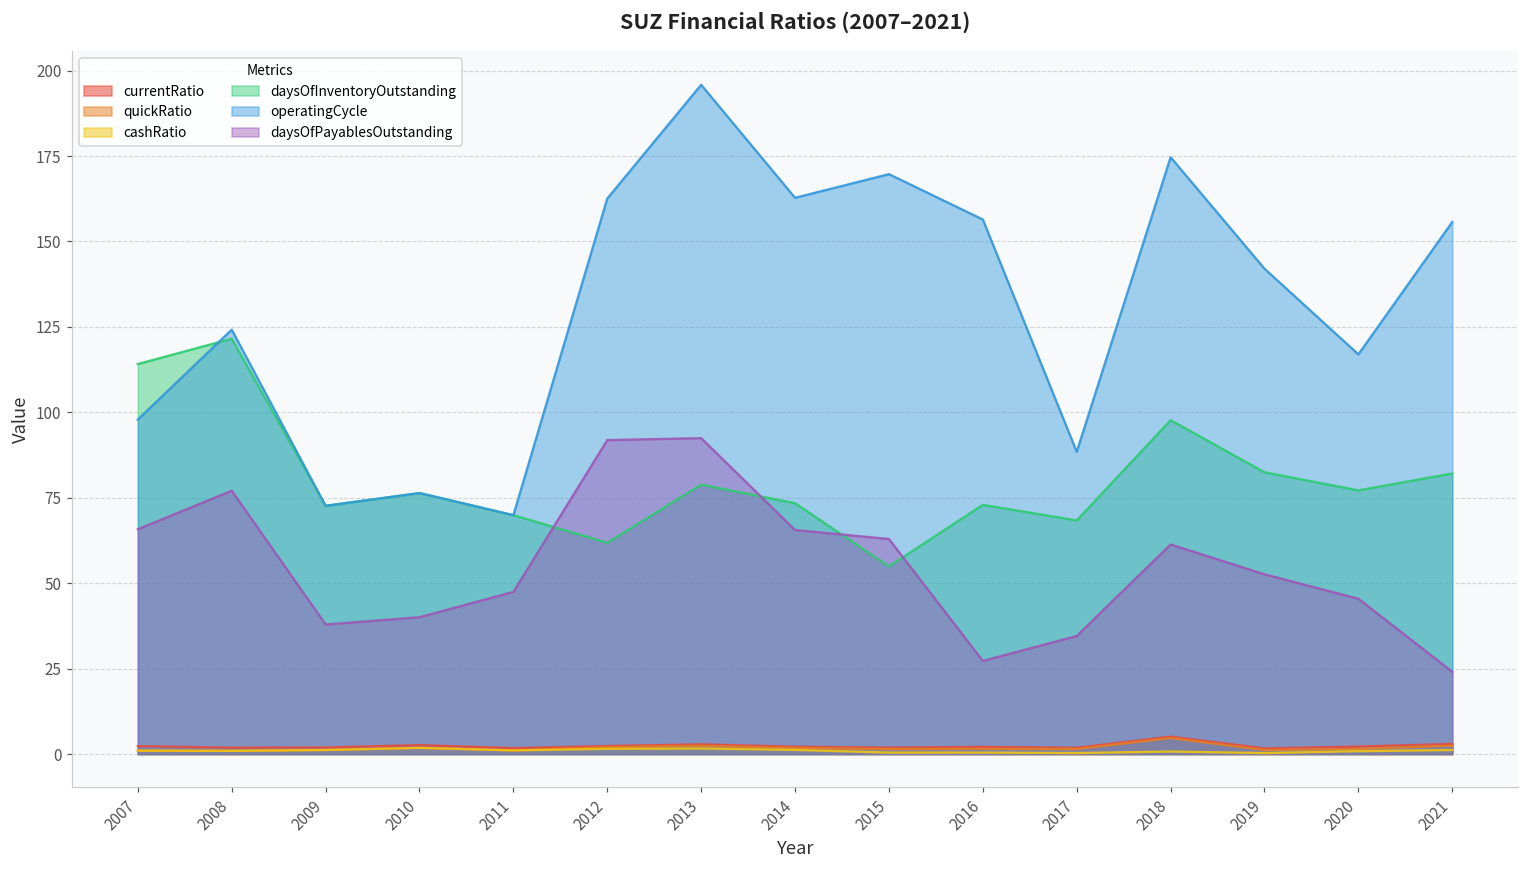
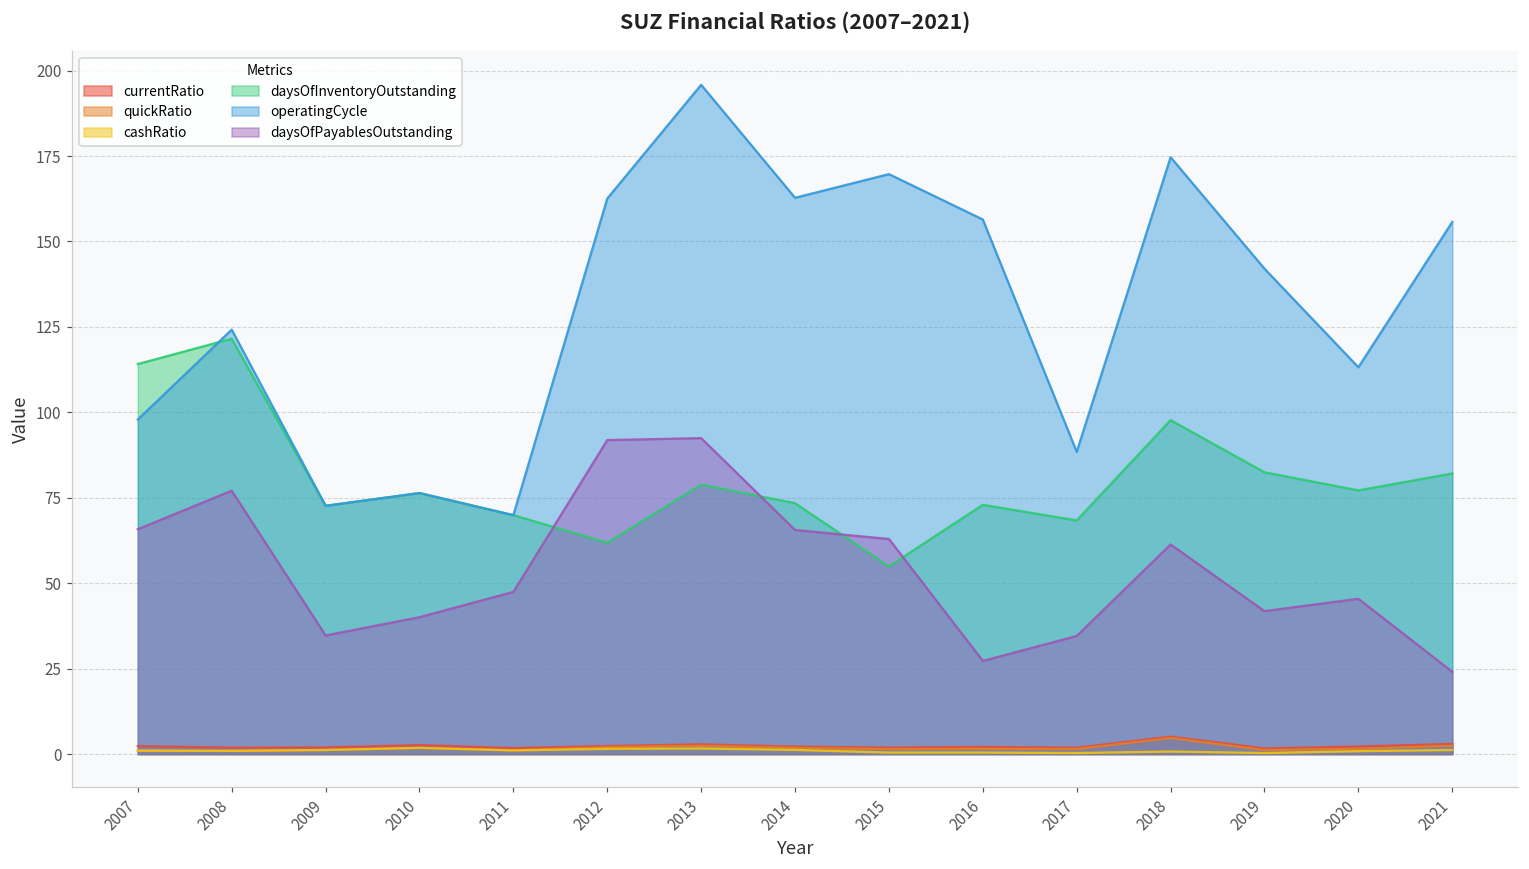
daysOfPayablesOutstanding, 2009: 38 -> 35
daysOfPayablesOutstanding, 2019: 53 -> 42
operatingCycle, 2020: 117 -> 113
